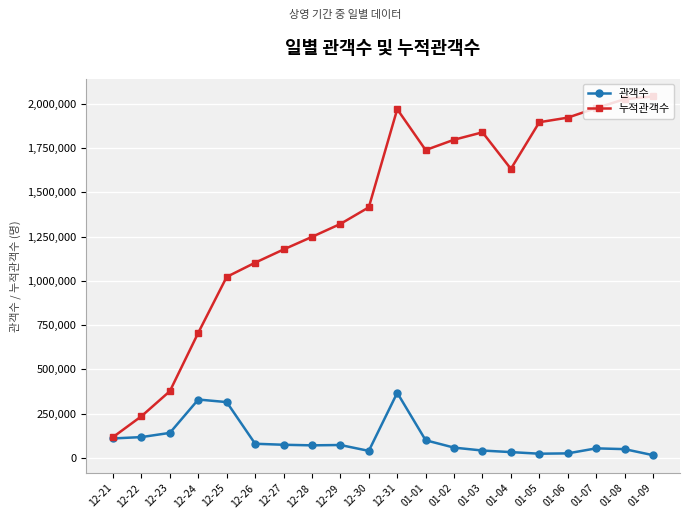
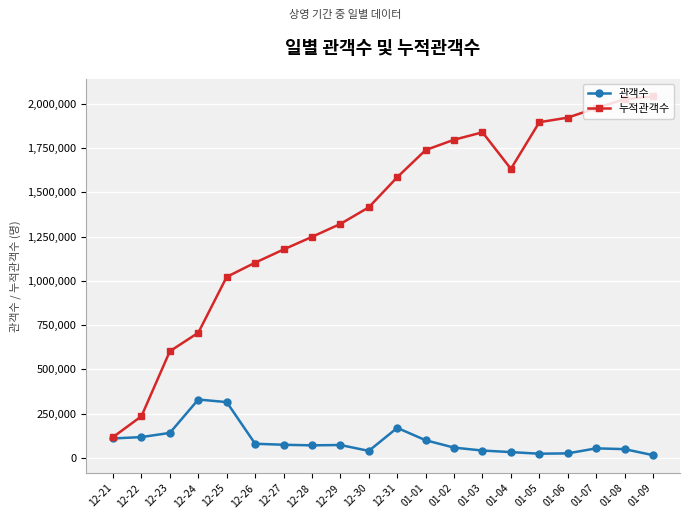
누적관객수, 12-23: 380,000 -> 600,000
관객수, 12-31: 370,000 -> 170,000
누적관객수, 12-31: 1,970,000 -> 1,590,000
